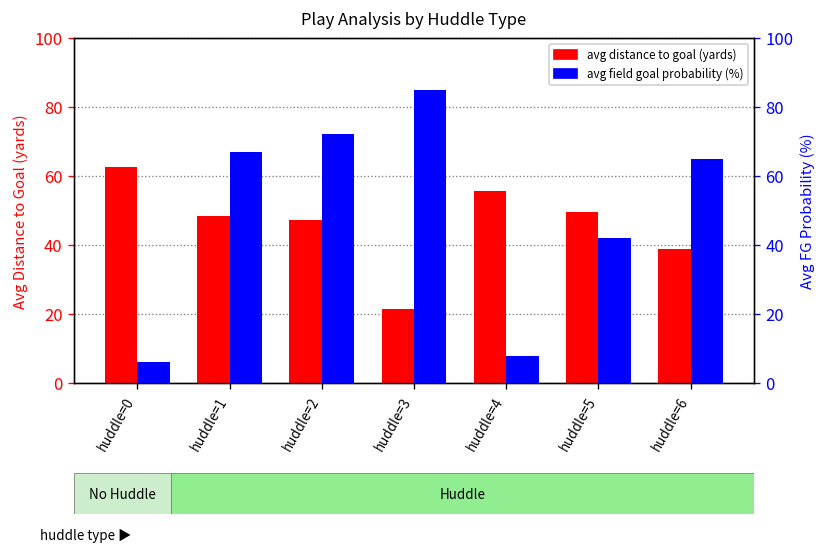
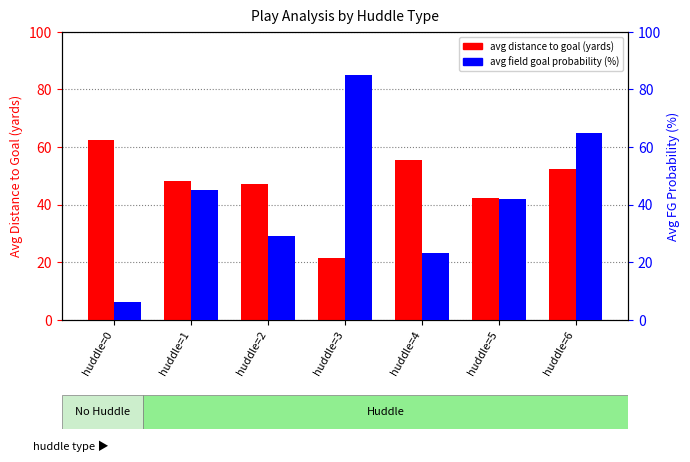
avg distance to goal (yards), huddle=5: 50 -> 42
avg distance to goal (yards), huddle=6: 39 -> 53
avg field goal probability (%), huddle=1: 67 -> 45
avg field goal probability (%), huddle=2: 72 -> 29
avg field goal probability (%), huddle=4: 8 -> 23
